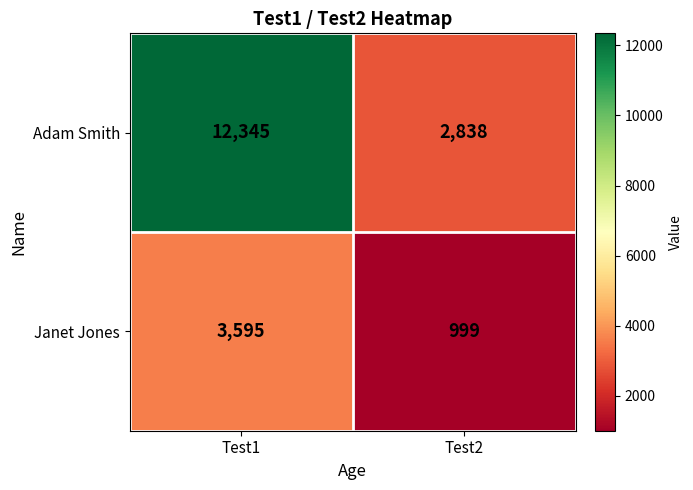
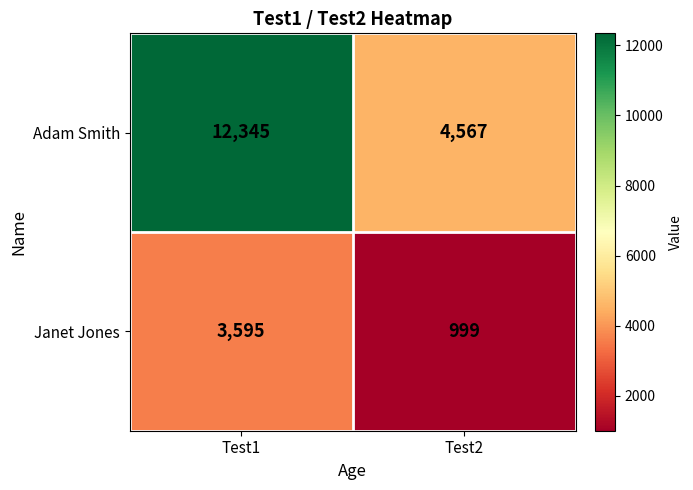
Adam Smith, Test2: 2,838 -> 4,567
